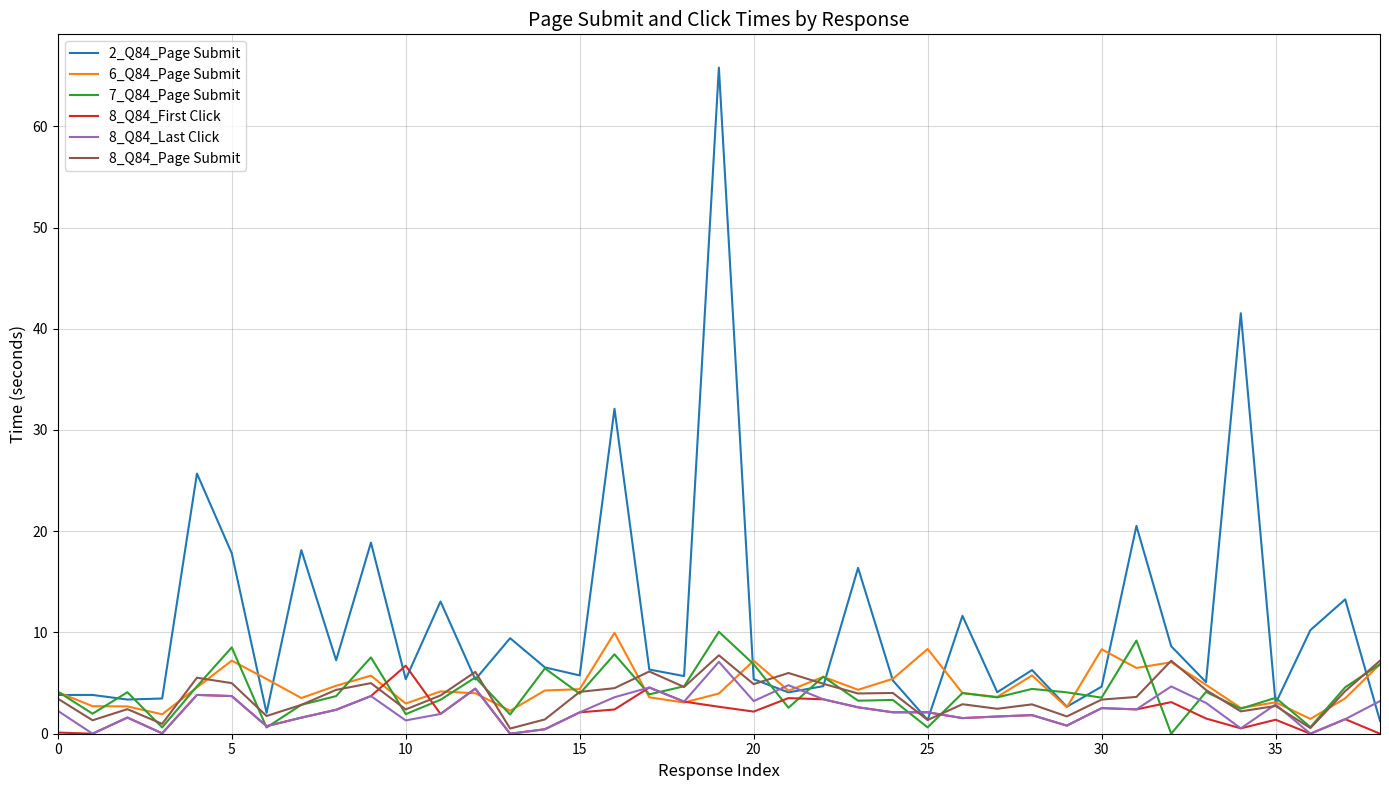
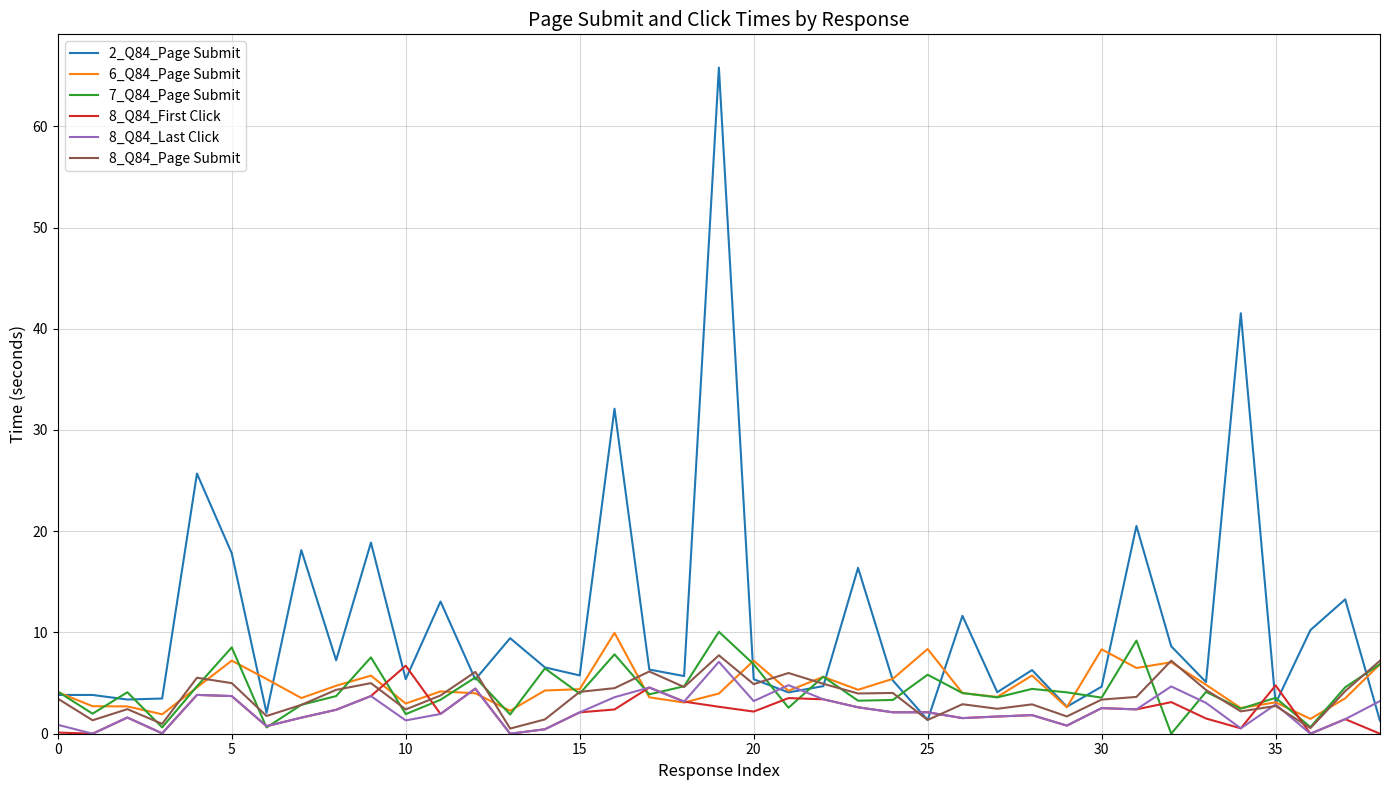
8_Q84_Last Click, 0: 2.3 -> 0.9
7_Q84_Page Submit, 25: 0.6 -> 5.8
8_Q84_First Click, 35: 1.4 -> 4.8
